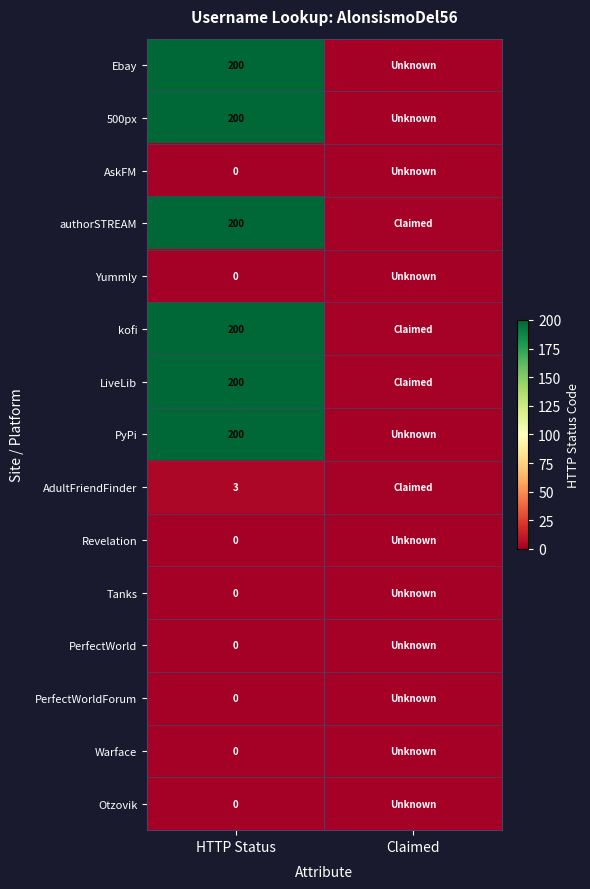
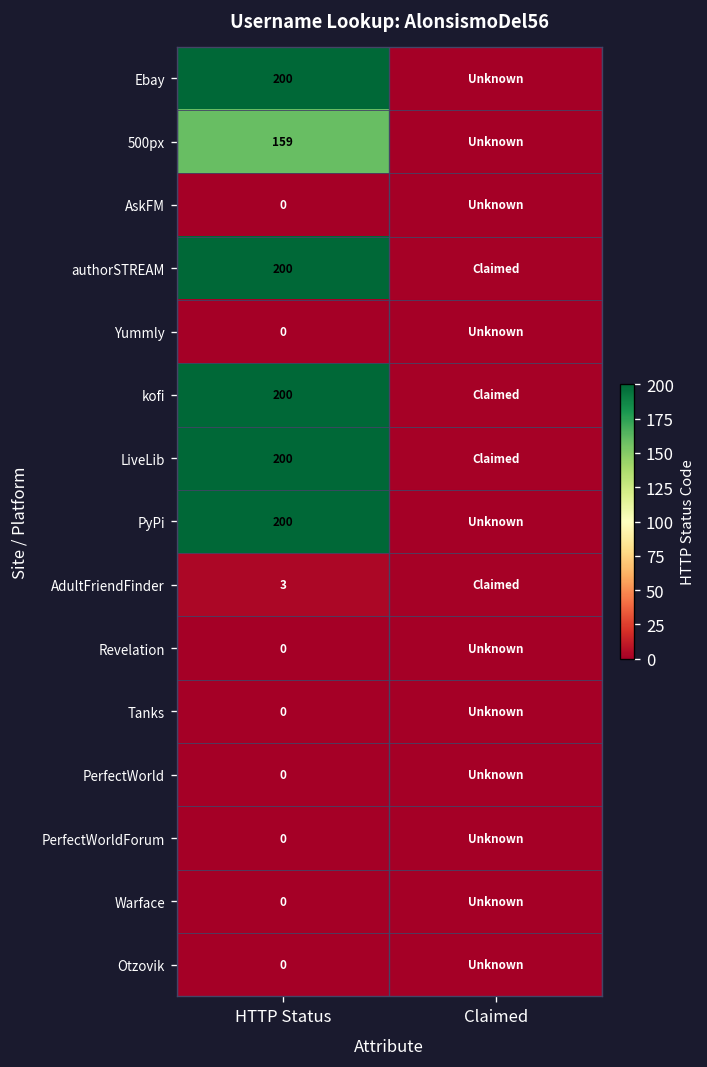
500px, HTTP Status: 200 -> 159
